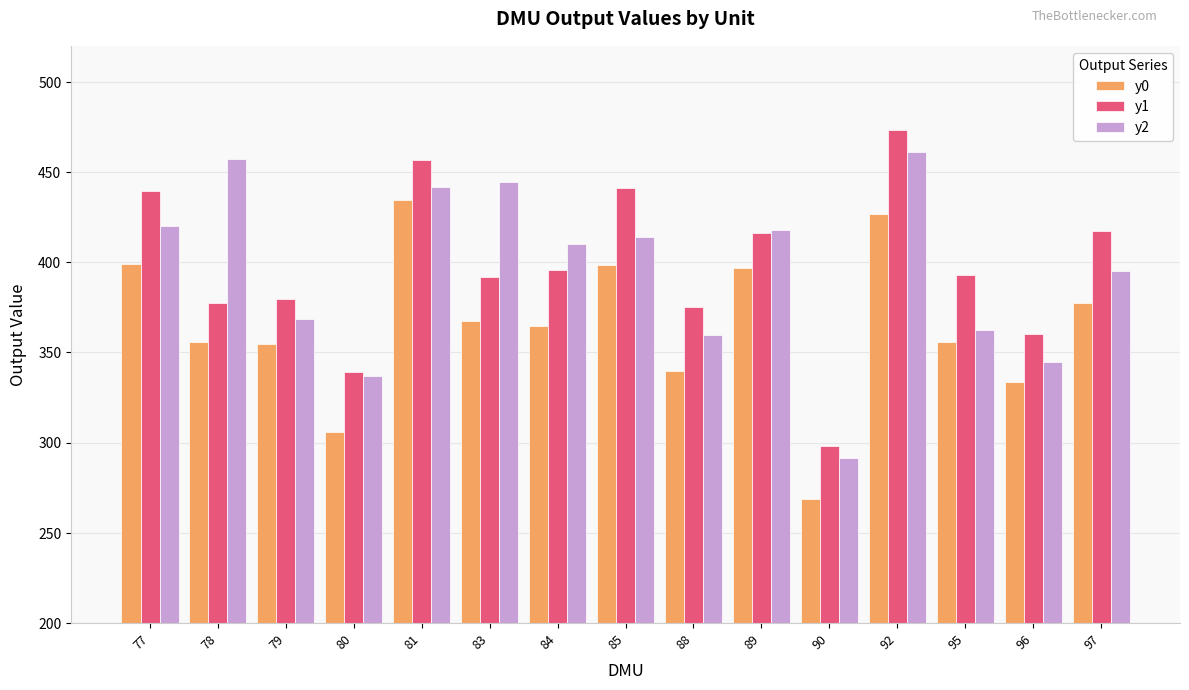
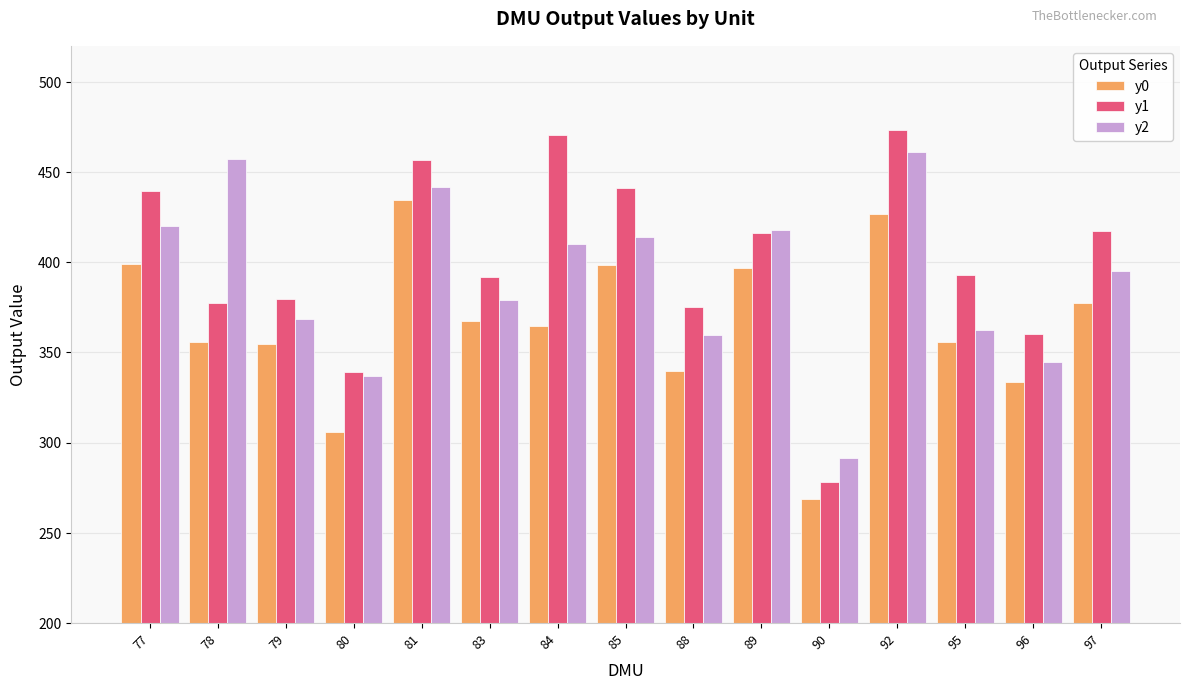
y2, 83: 444 -> 379
y1, 84: 396 -> 470
y1, 90: 298 -> 278
